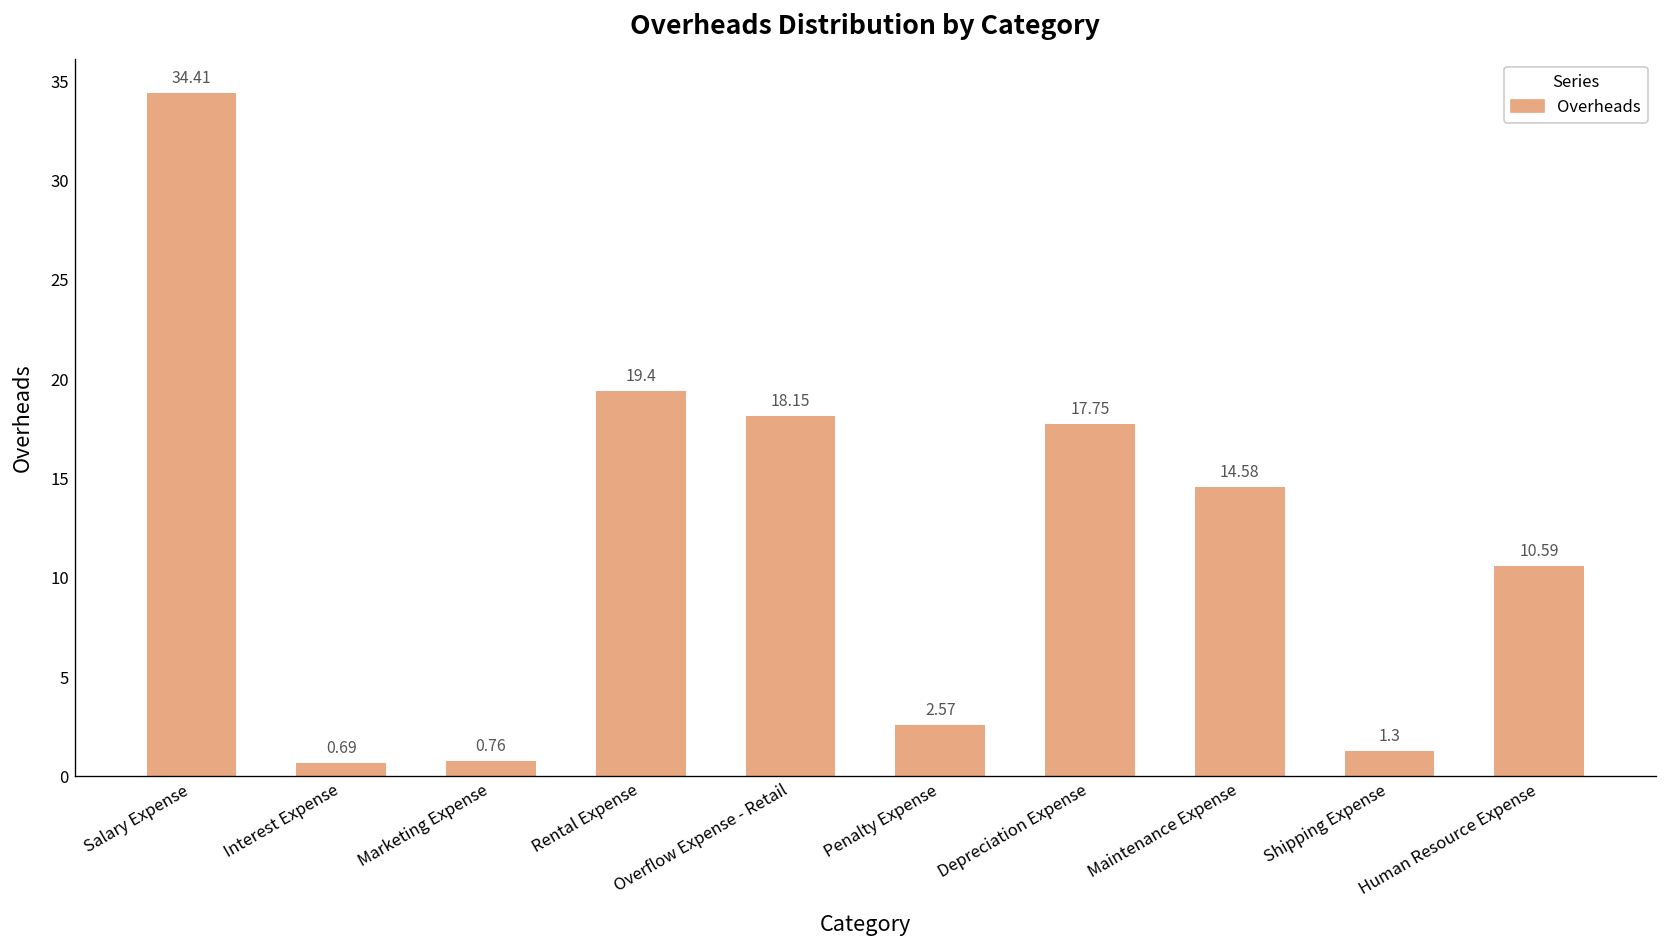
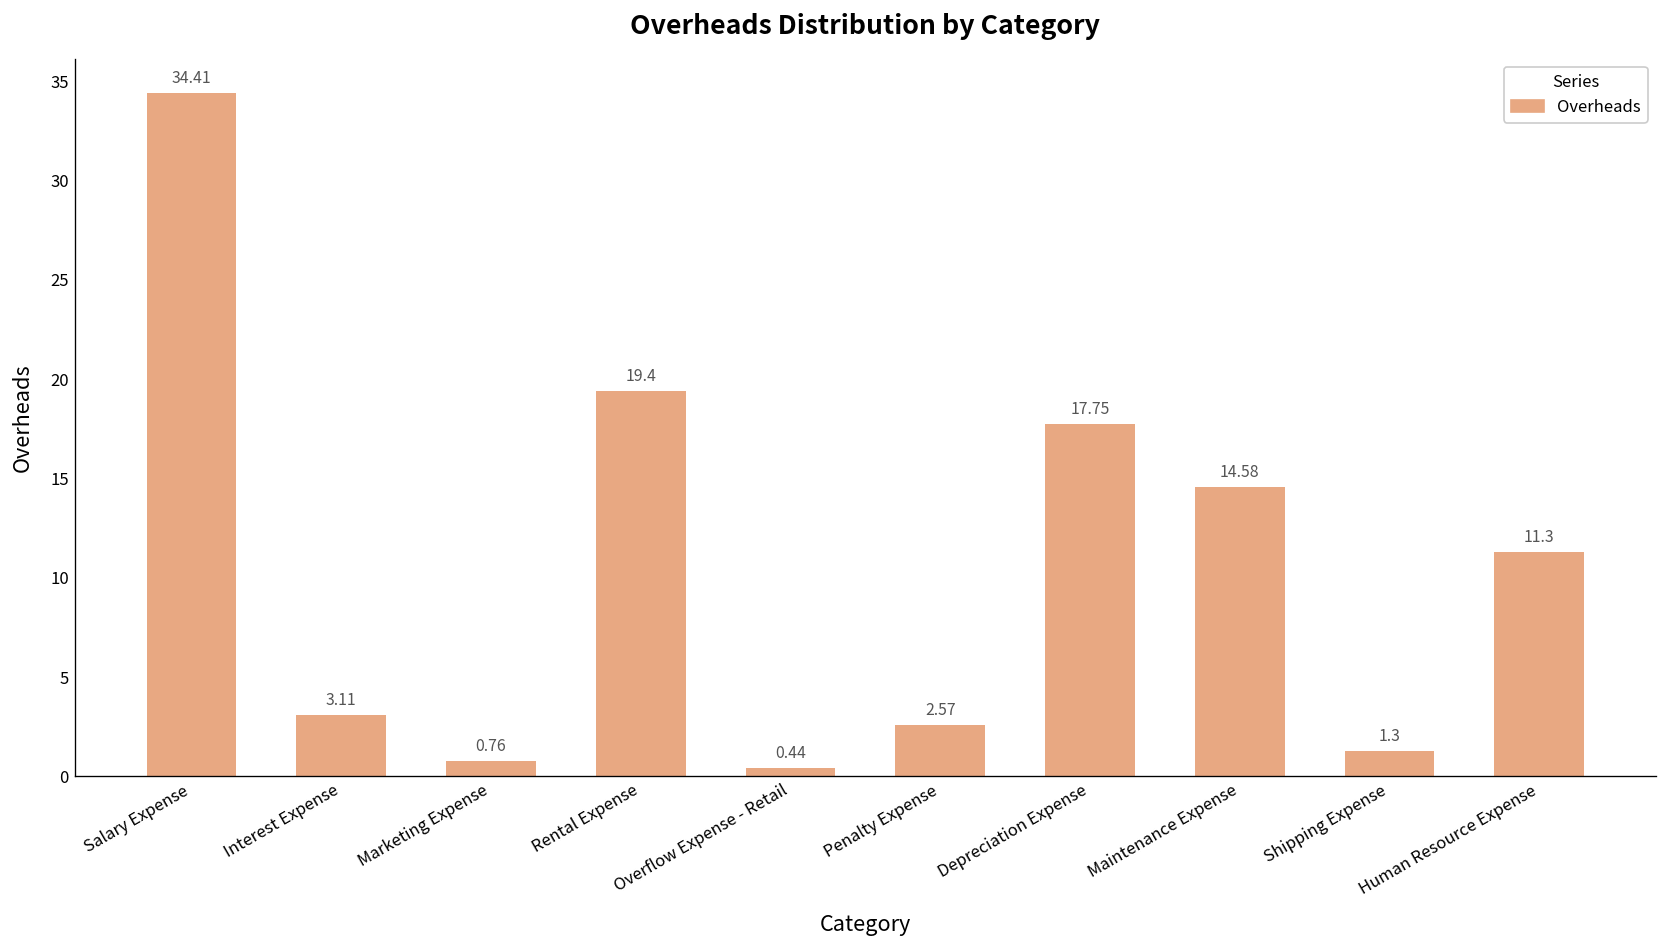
Interest Expense: 0.69 -> 3.11
Overflow Expense - Retail: 18.15 -> 0.44
Human Resource Expense: 10.59 -> 11.3
